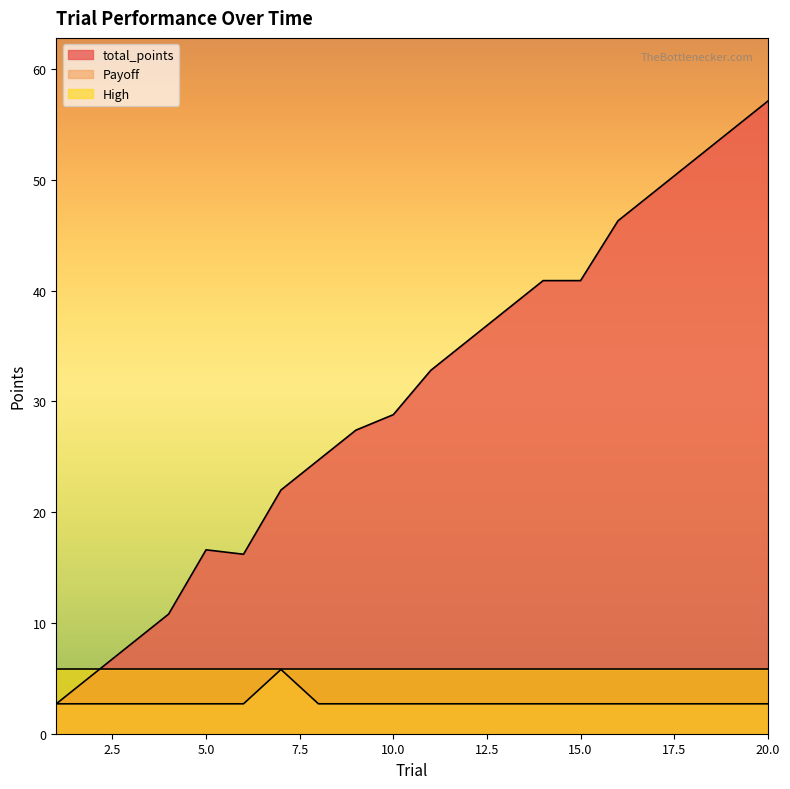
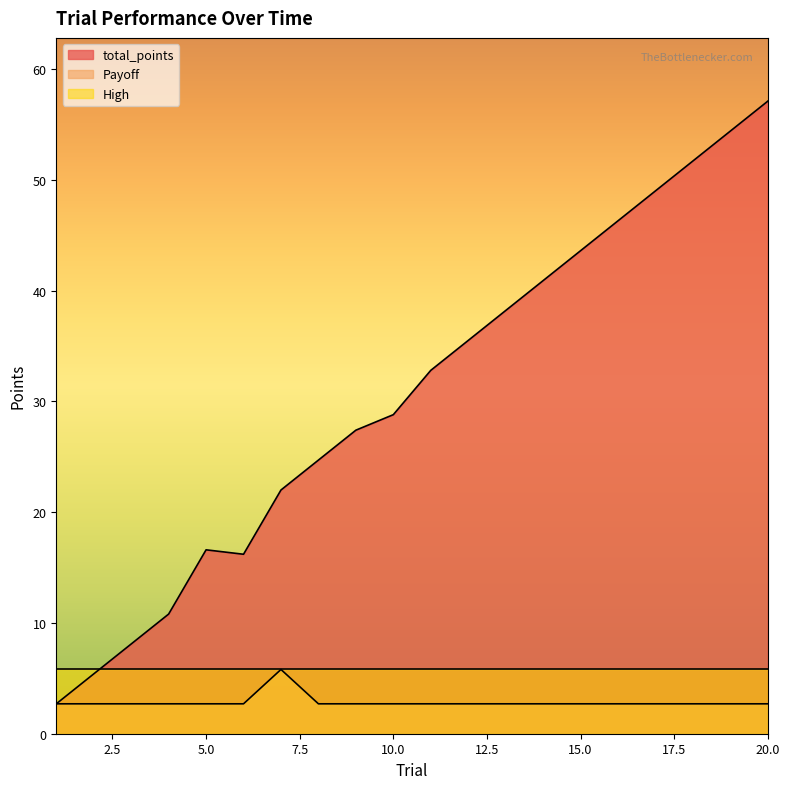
total_points, 15.0: 40.9 -> 43.6
